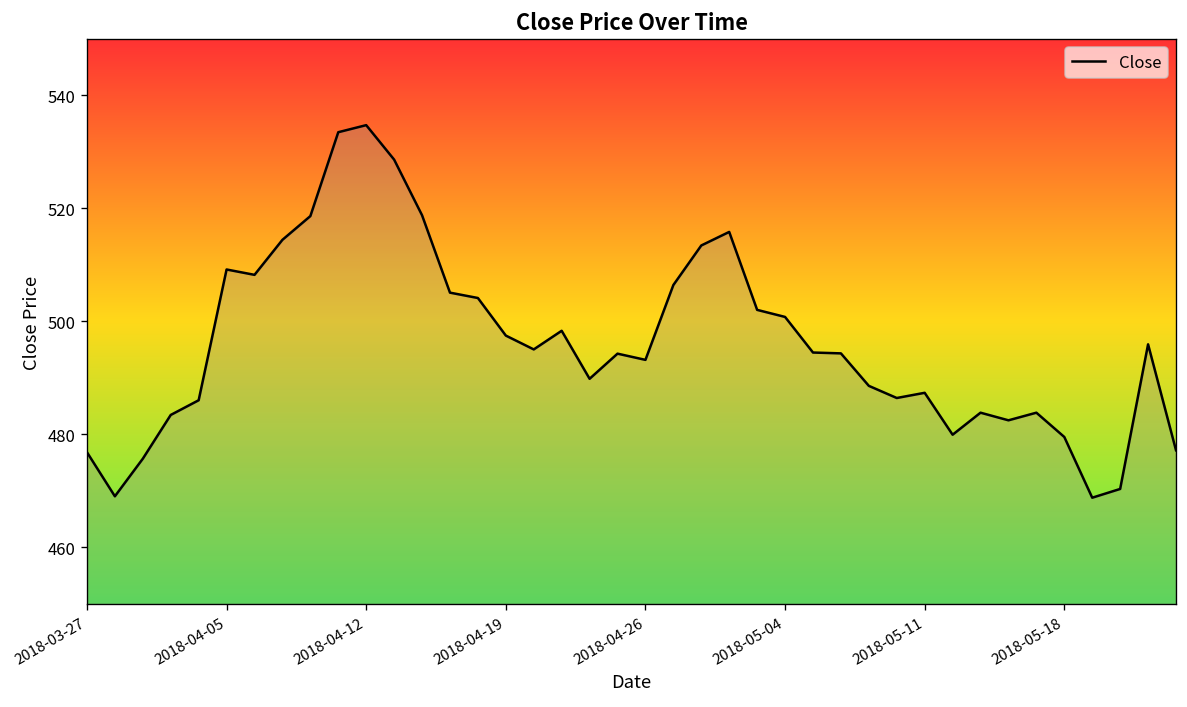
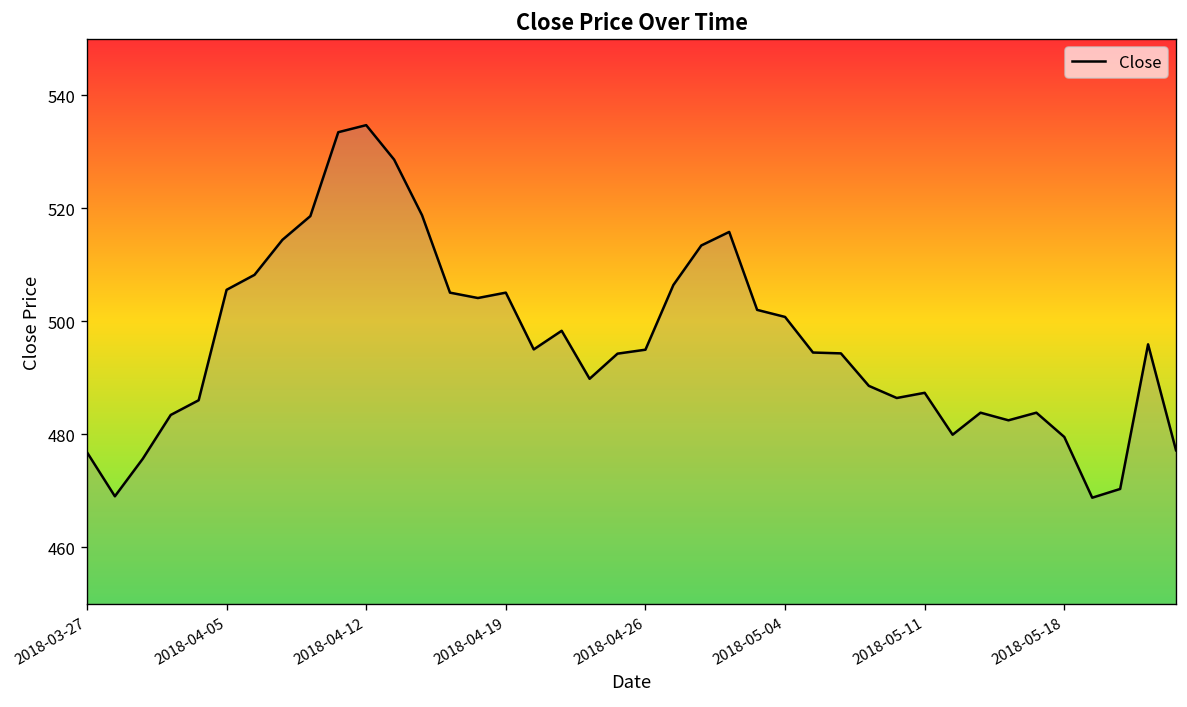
2018-04-05: 509 -> 506
2018-04-19: 498 -> 505
2018-04-26: 493 -> 495
